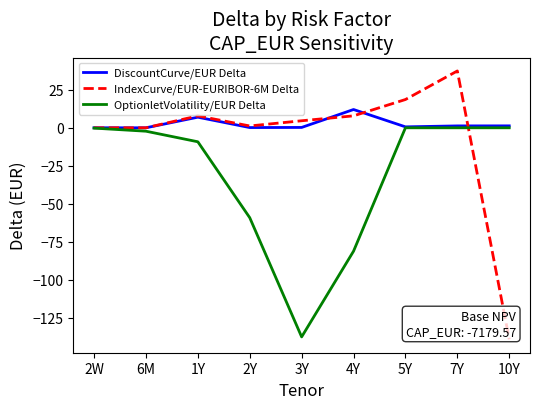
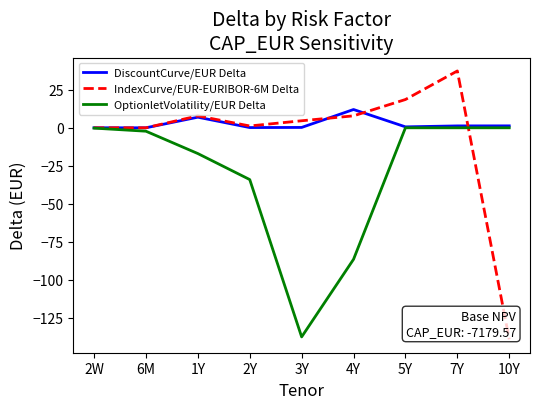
OptionletVolatility/EUR Delta, 1Y: -9 -> -17
OptionletVolatility/EUR Delta, 2Y: -59 -> -34
OptionletVolatility/EUR Delta, 4Y: -81 -> -87
